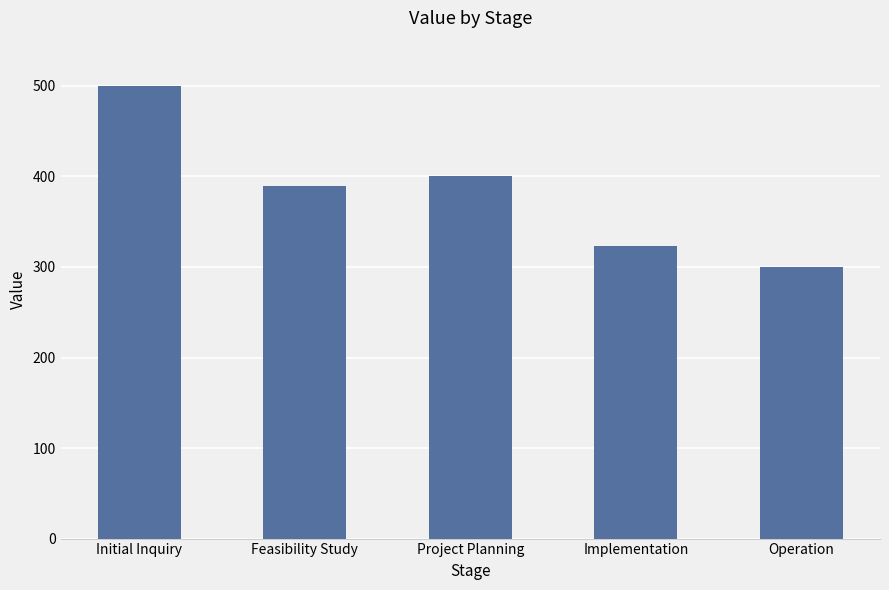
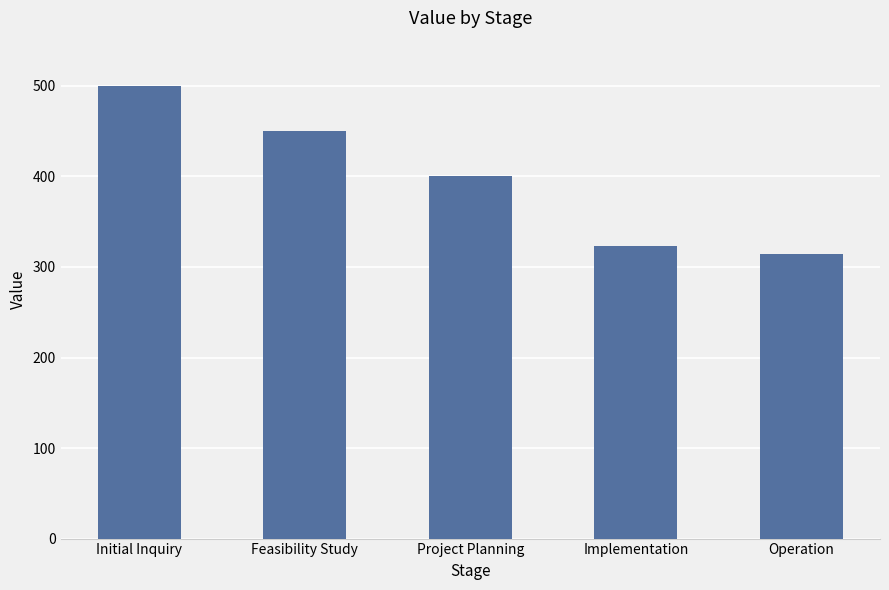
Feasibility Study: 390 -> 450
Operation: 300 -> 310
